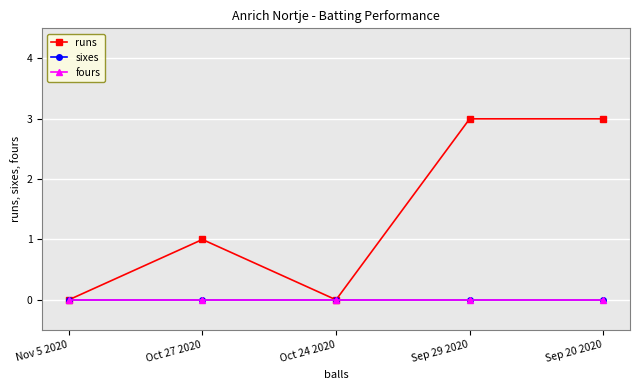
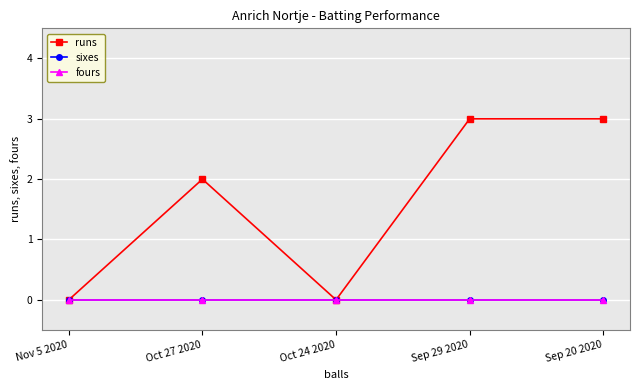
runs, Oct 27 2020: 1 -> 2
